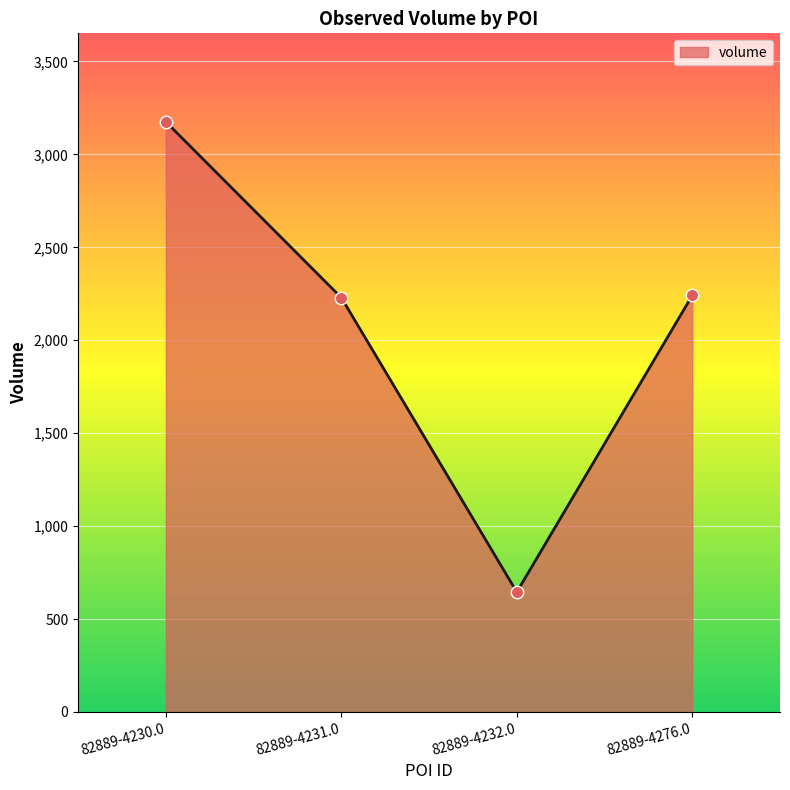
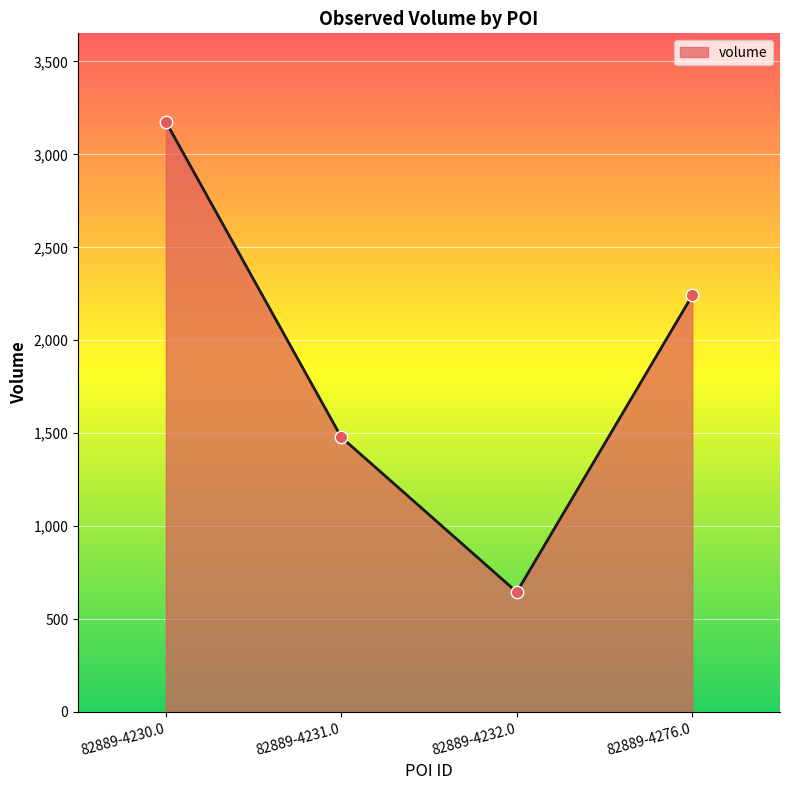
82889-4231.0: 2,230 -> 1,480
